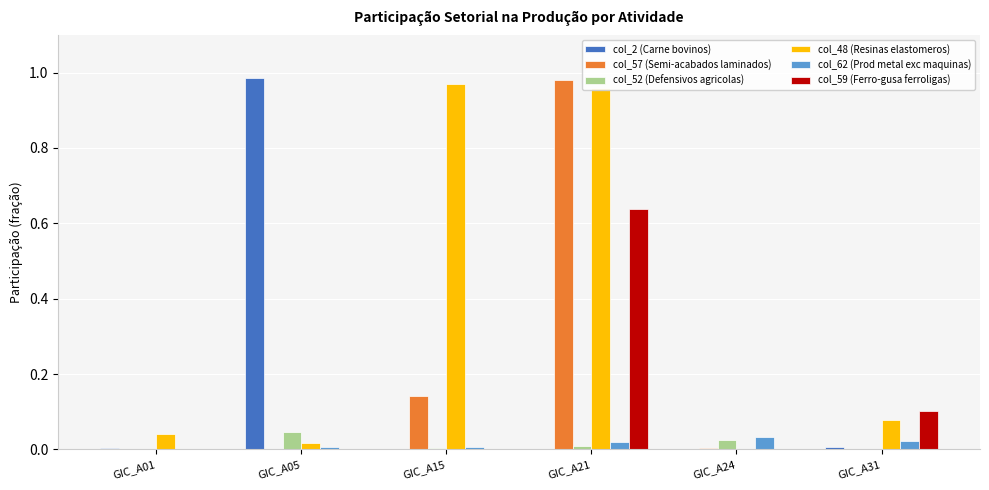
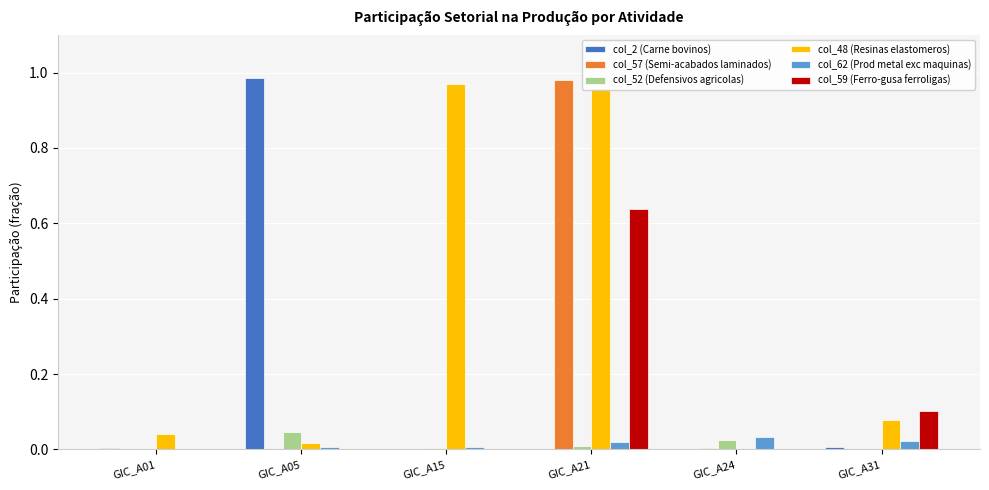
col_57 (Semi-acabados laminados), GIC_A15: 0.14 -> 0.00
